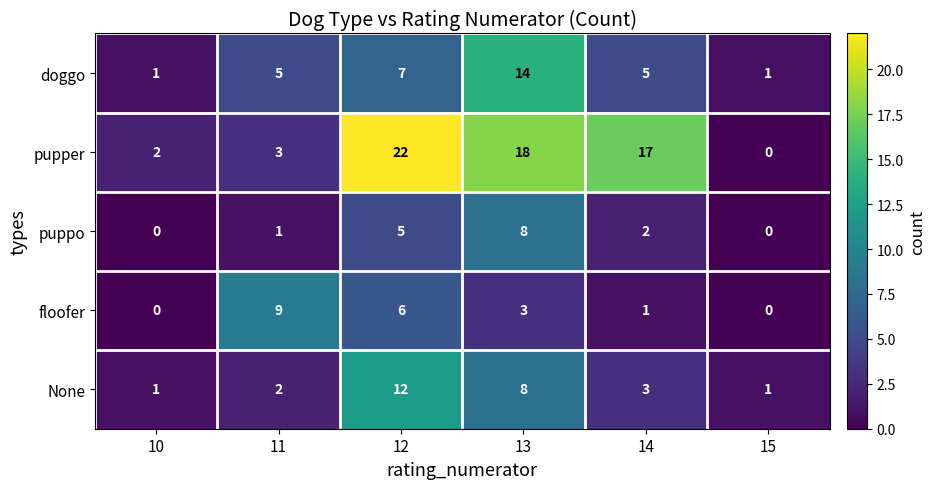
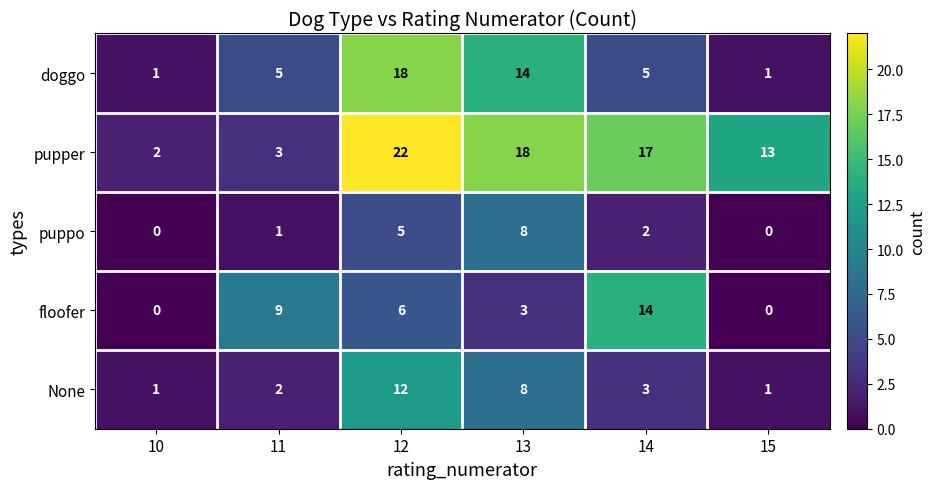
doggo, 12: 7 -> 18
pupper, 15: 0 -> 13
floofer, 14: 1 -> 14
